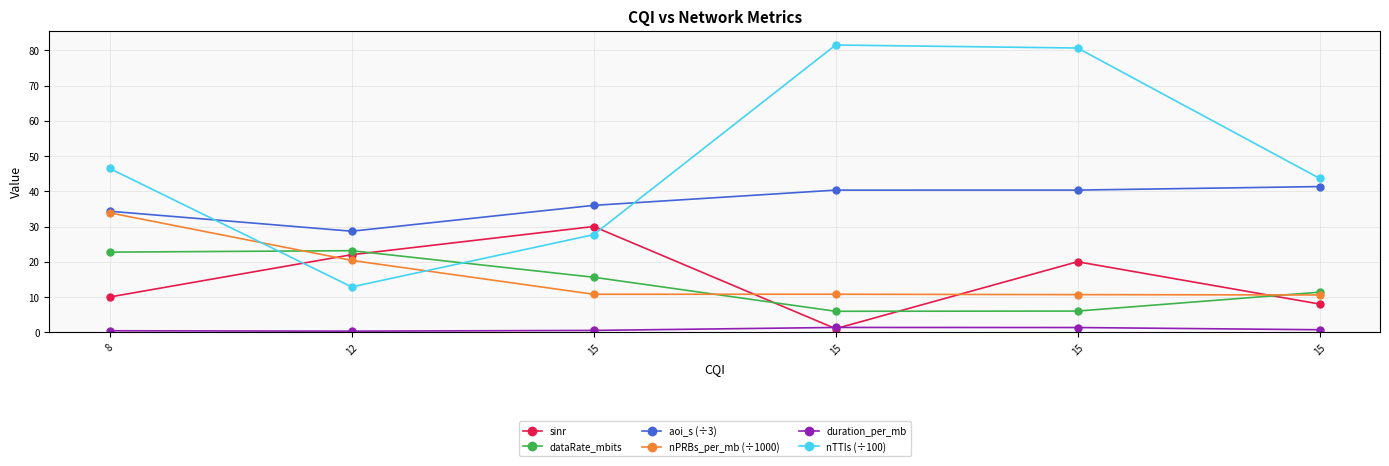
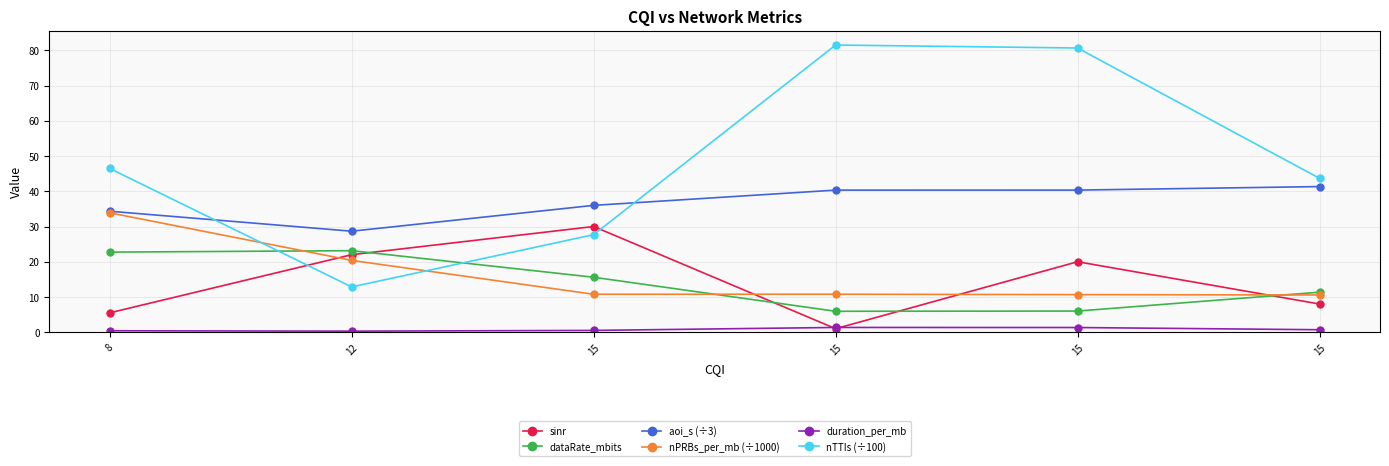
sinr, 8: 10 -> 6
